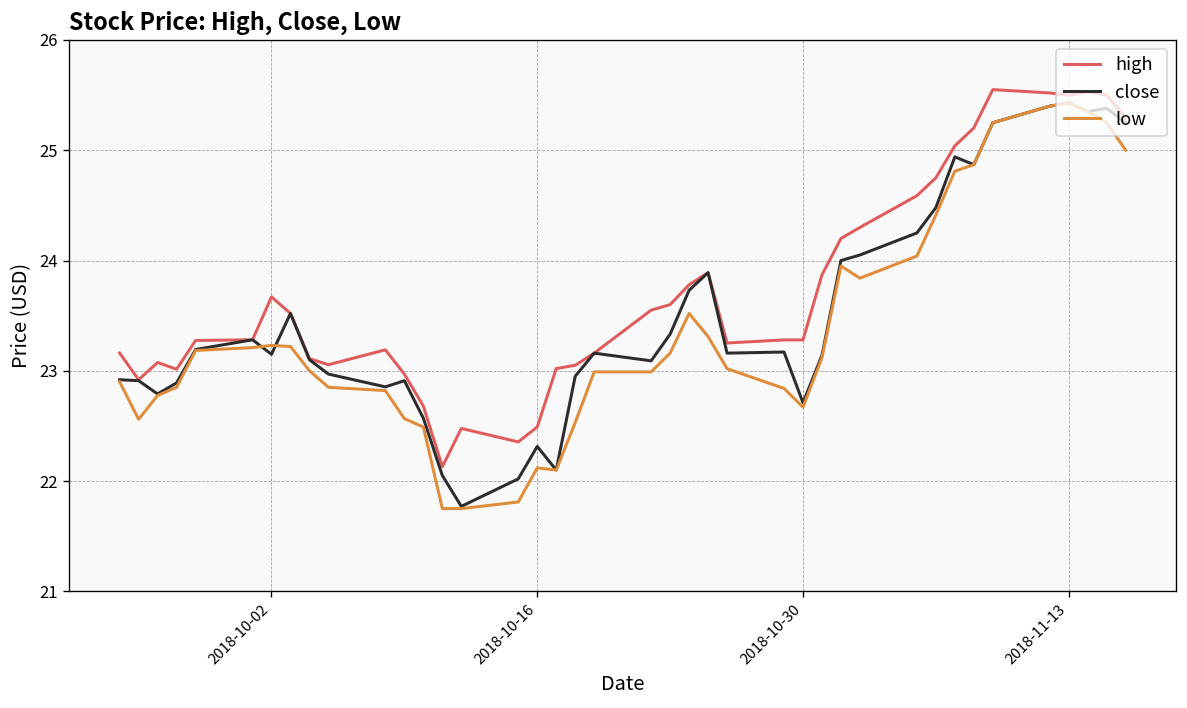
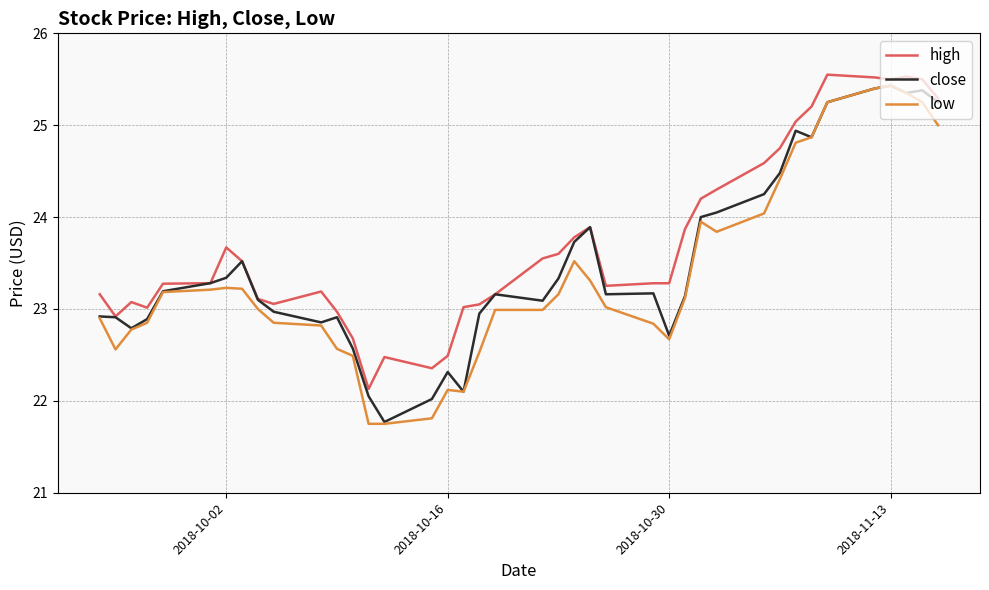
close, 2018-10-02: 23.1 -> 23.3
